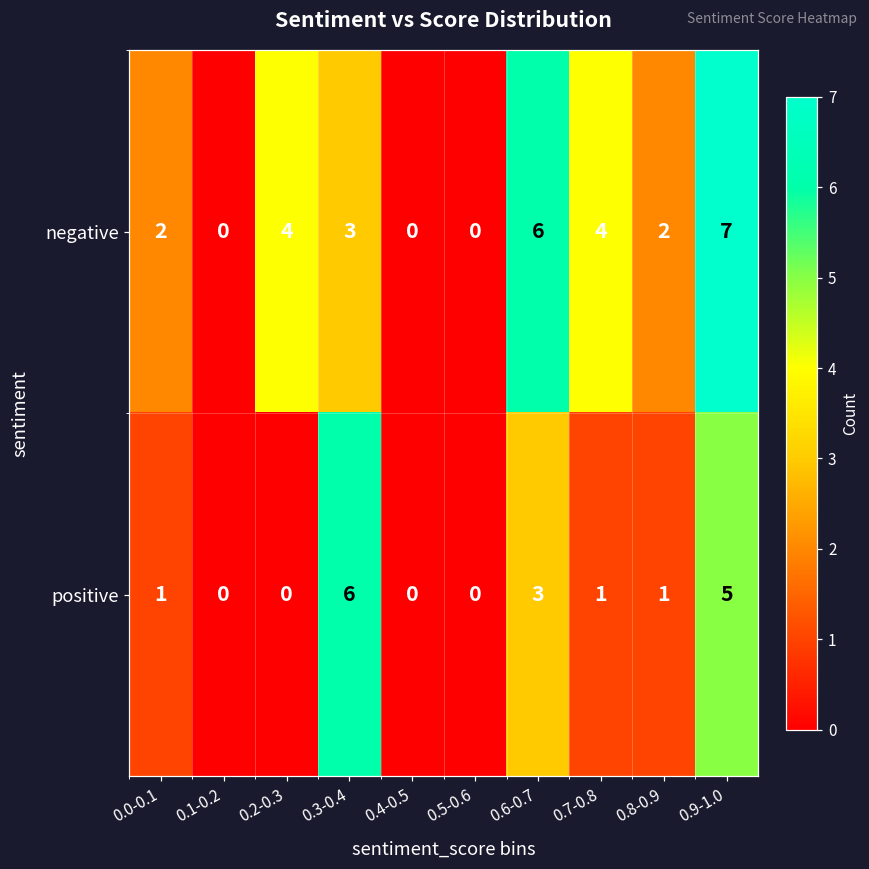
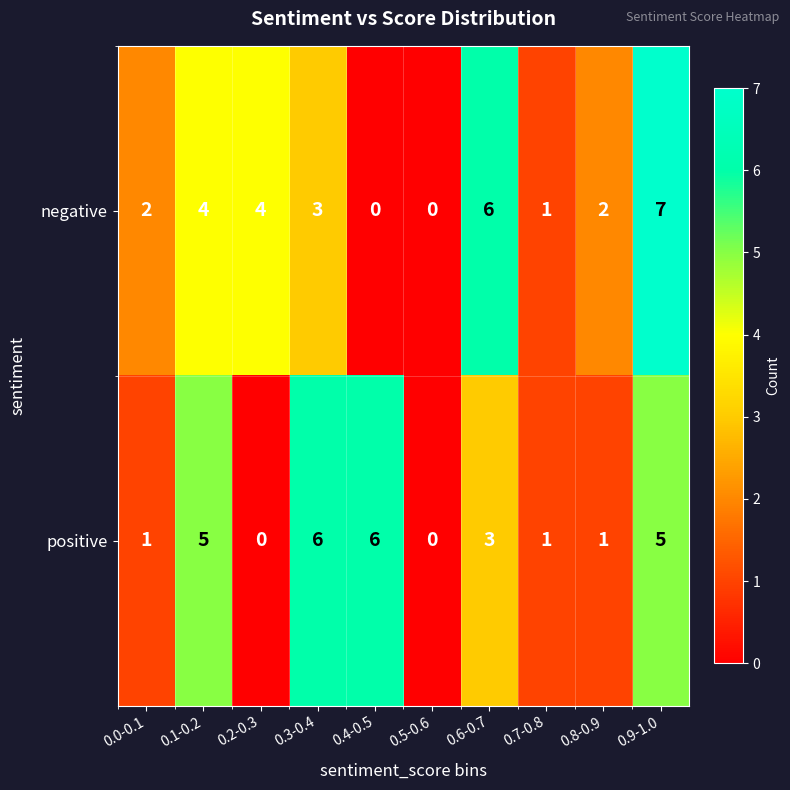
negative, 0.1-0.2: 0 -> 4
negative, 0.7-0.8: 4 -> 1
positive, 0.1-0.2: 0 -> 5
positive, 0.4-0.5: 0 -> 6
